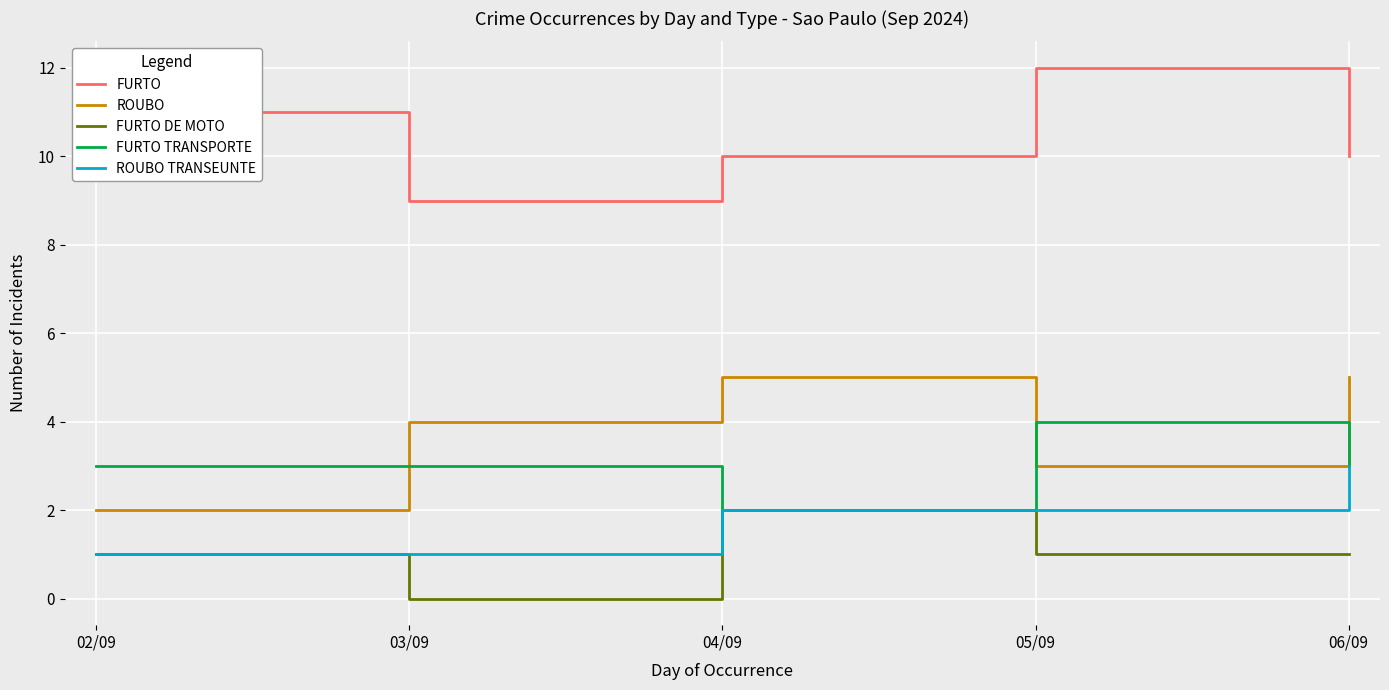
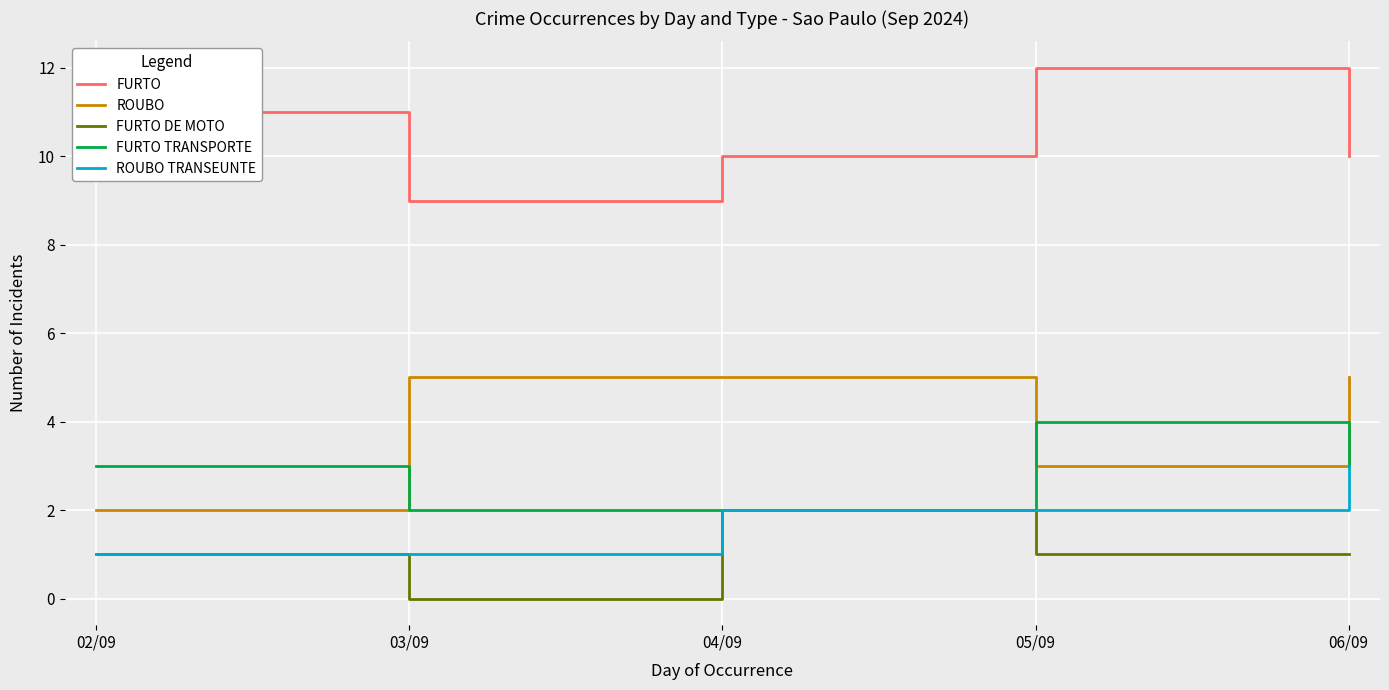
ROUBO, 03/09: 4 -> 5
FURTO TRANSPORTE, 03/09: 3 -> 2
